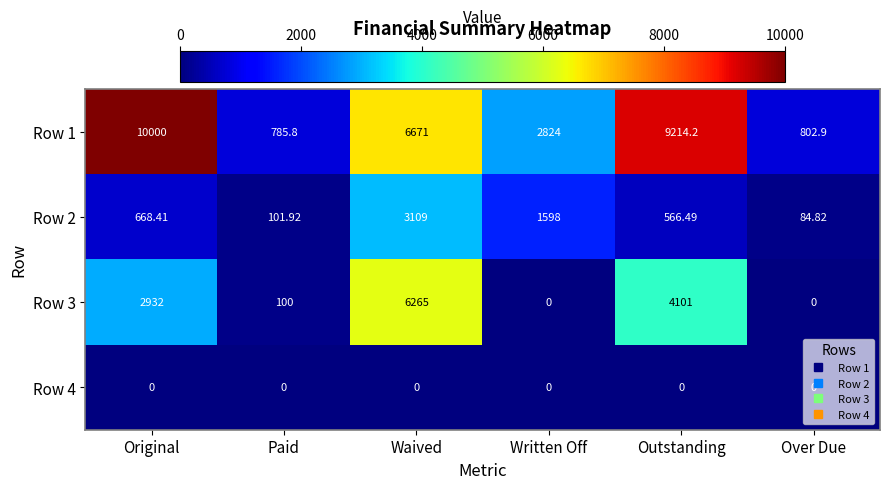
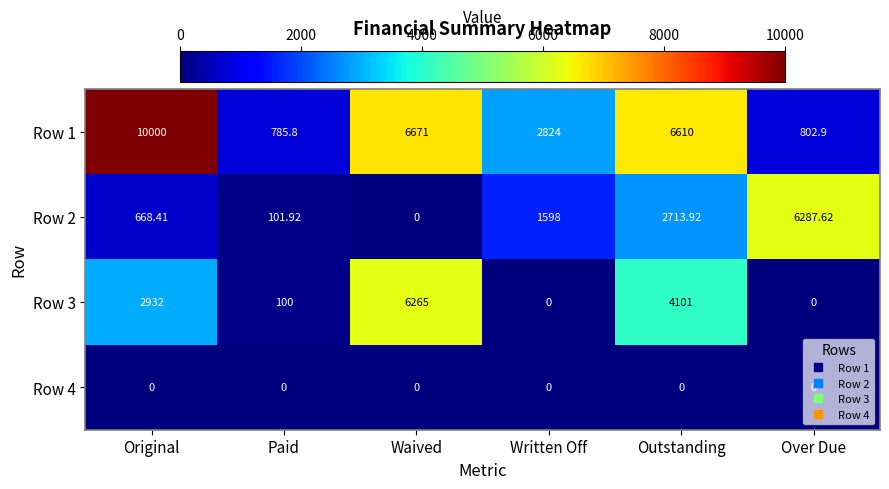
Row 1, Outstanding: 9214.2 -> 6610
Row 2, Waived: 3109 -> 0
Row 2, Outstanding: 566.49 -> 2713.92
Row 2, Over Due: 84.82 -> 6287.62
